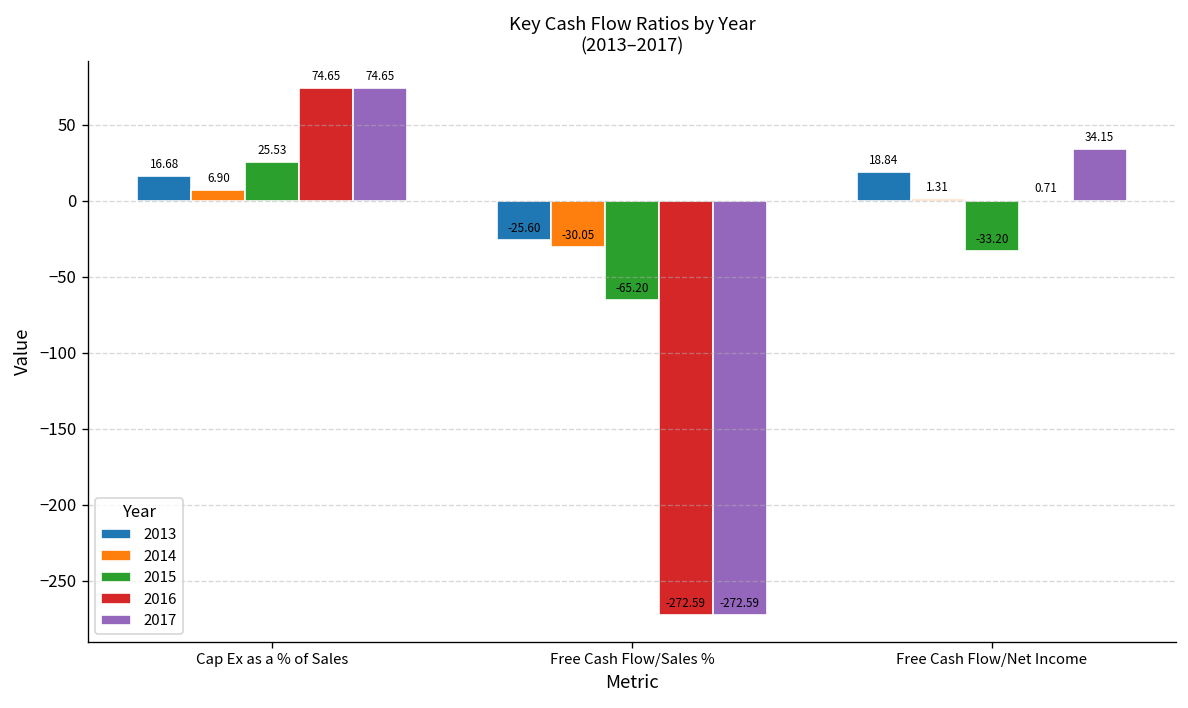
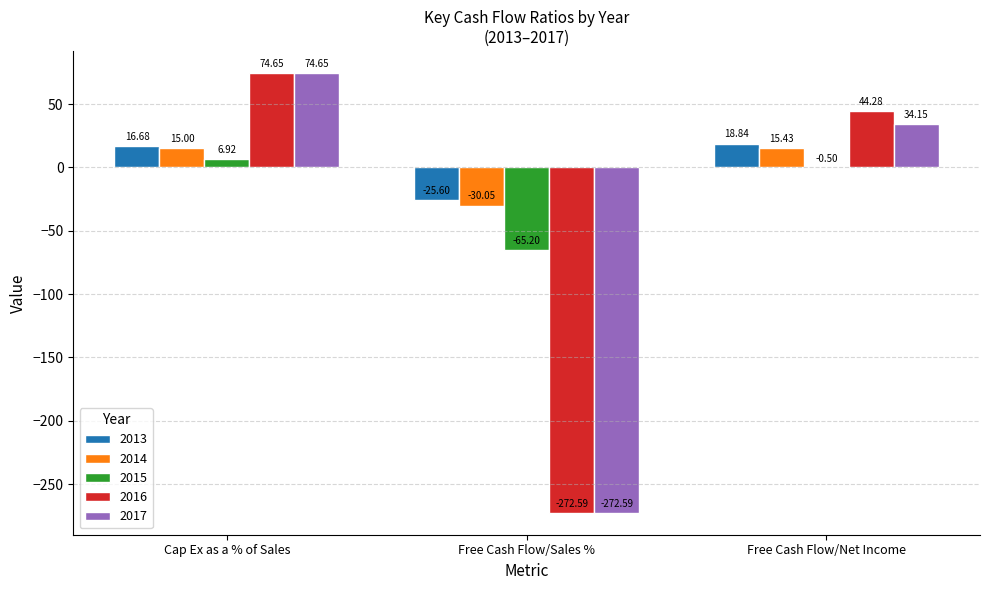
2014, Cap Ex as a % of Sales: 6.90 -> 15.00
2015, Cap Ex as a % of Sales: 25.53 -> 6.92
2014, Free Cash Flow/Net Income: 1.31 -> 15.43
2015, Free Cash Flow/Net Income: -33.20 -> -0.50
2016, Free Cash Flow/Net Income: 0.71 -> 44.28
